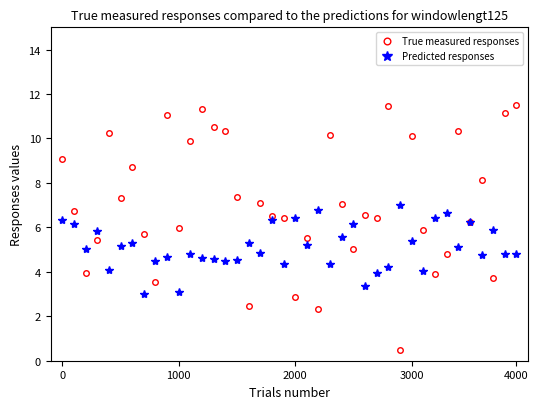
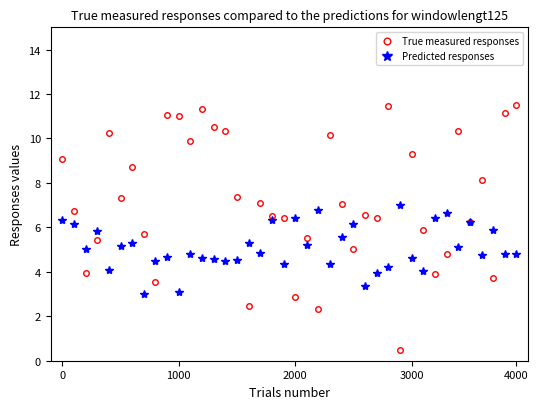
True measured responses, 1000: 6.0 -> 11.0
True measured responses, 3000: 10.1 -> 9.3
Predicted responses, 3000: 5.4 -> 4.6
